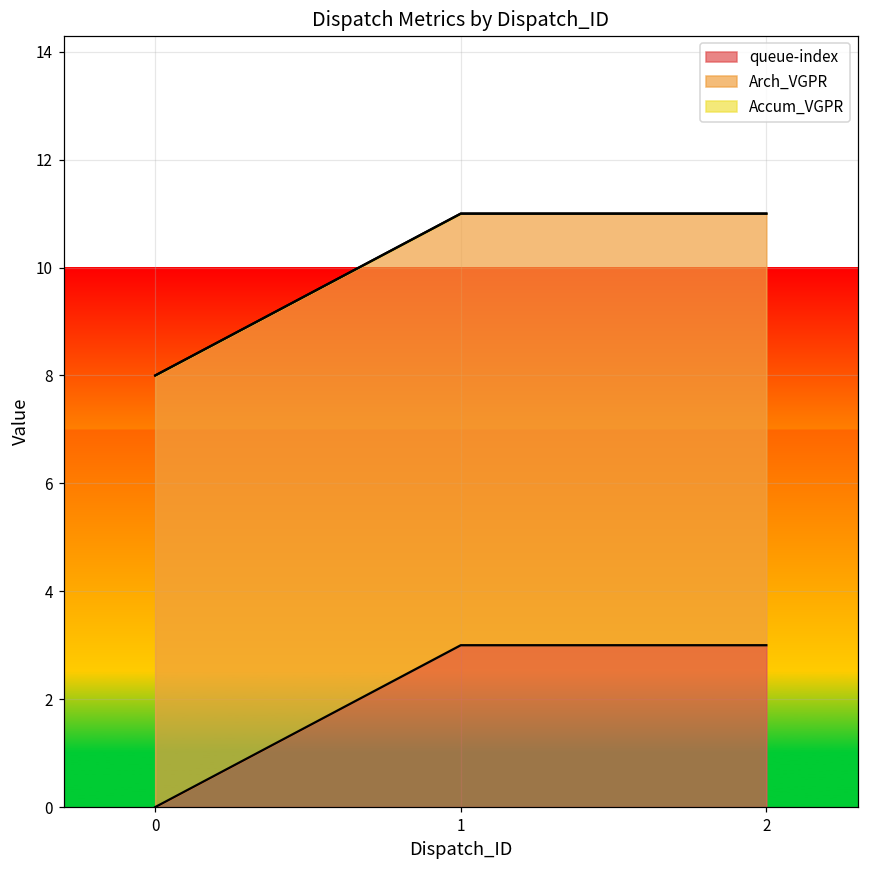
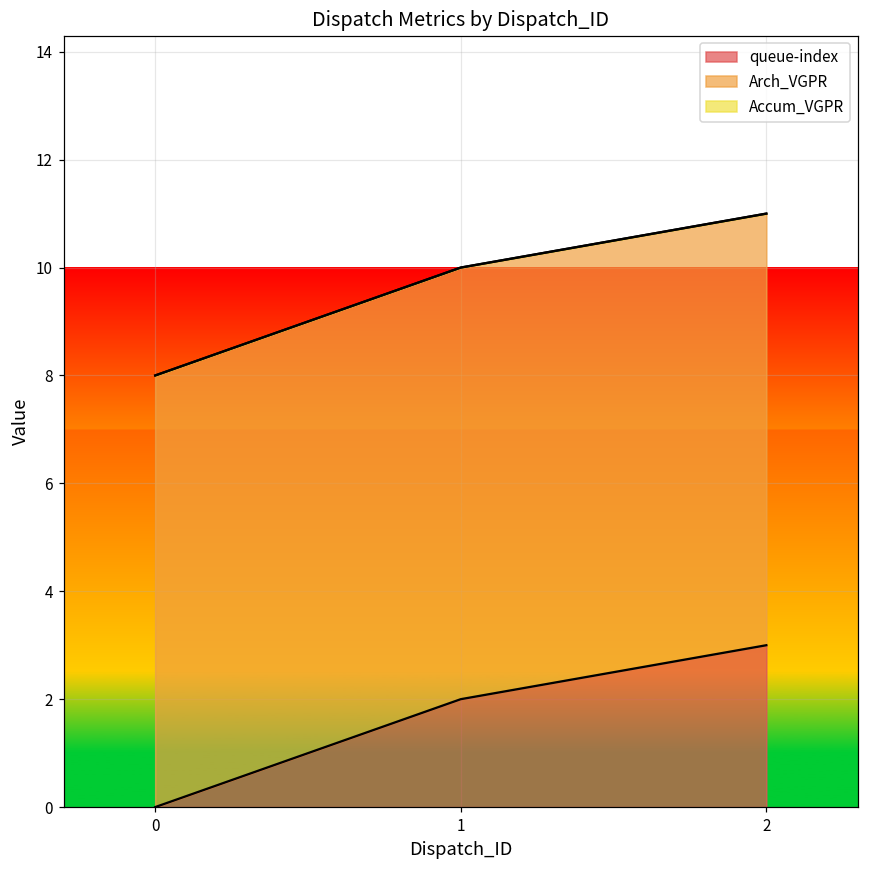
queue-index, 1: 3 -> 2
